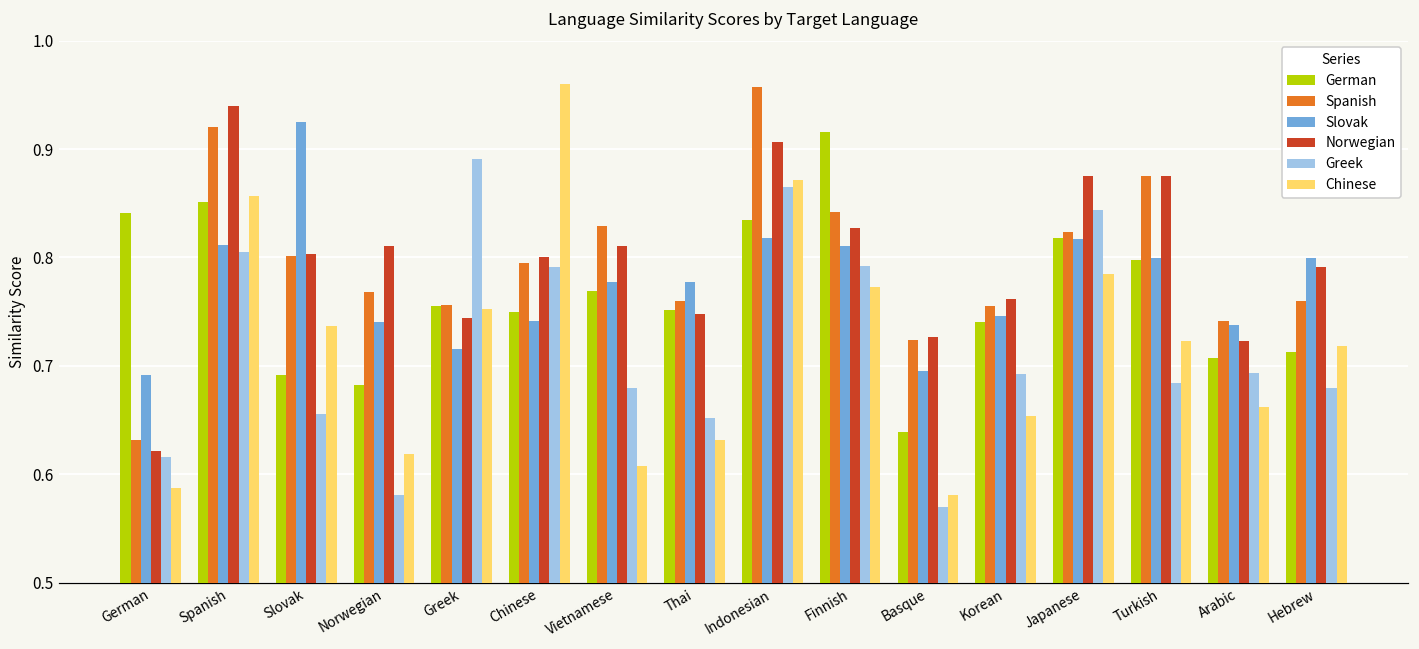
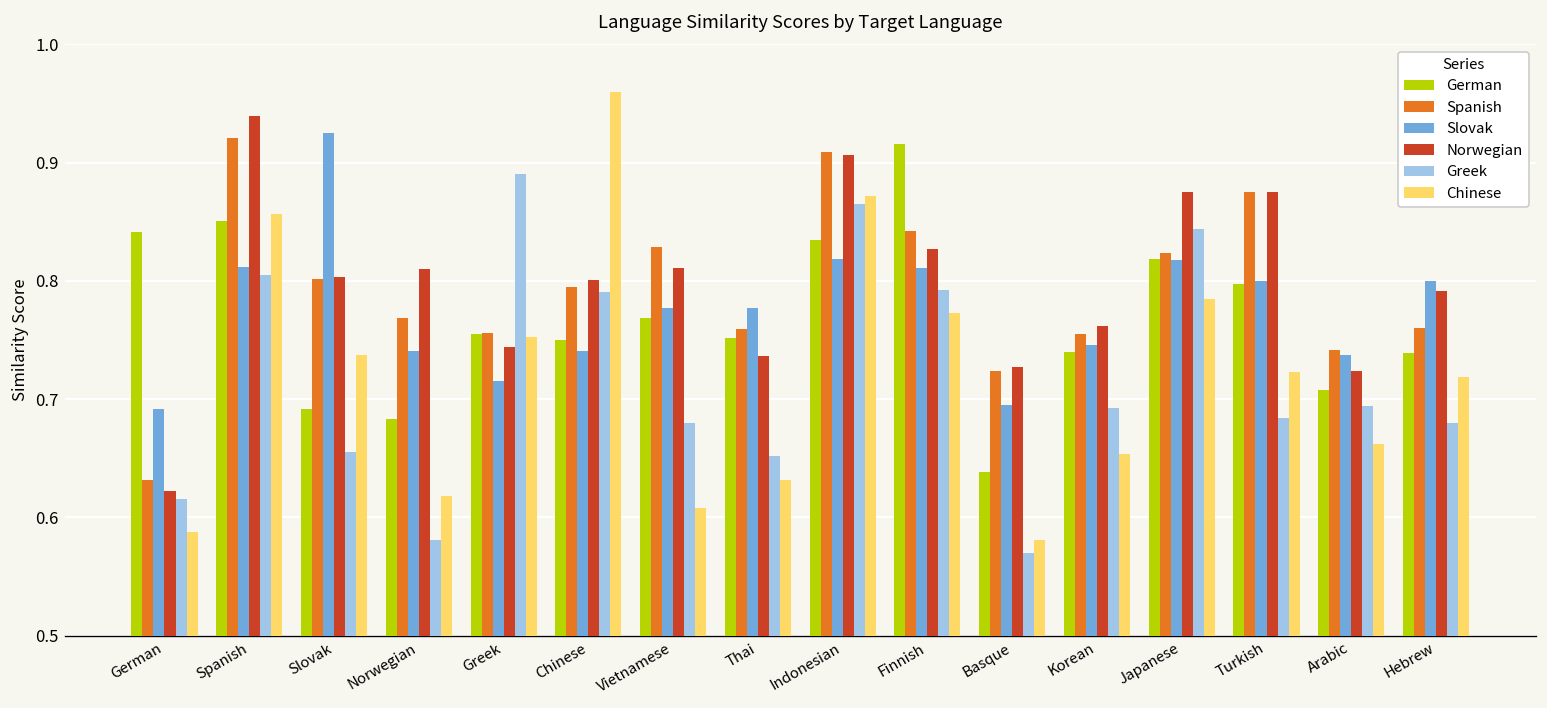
Norwegian, Thai: 0.75 -> 0.74
Spanish, Indonesian: 0.96 -> 0.91
German, Hebrew: 0.71 -> 0.74
